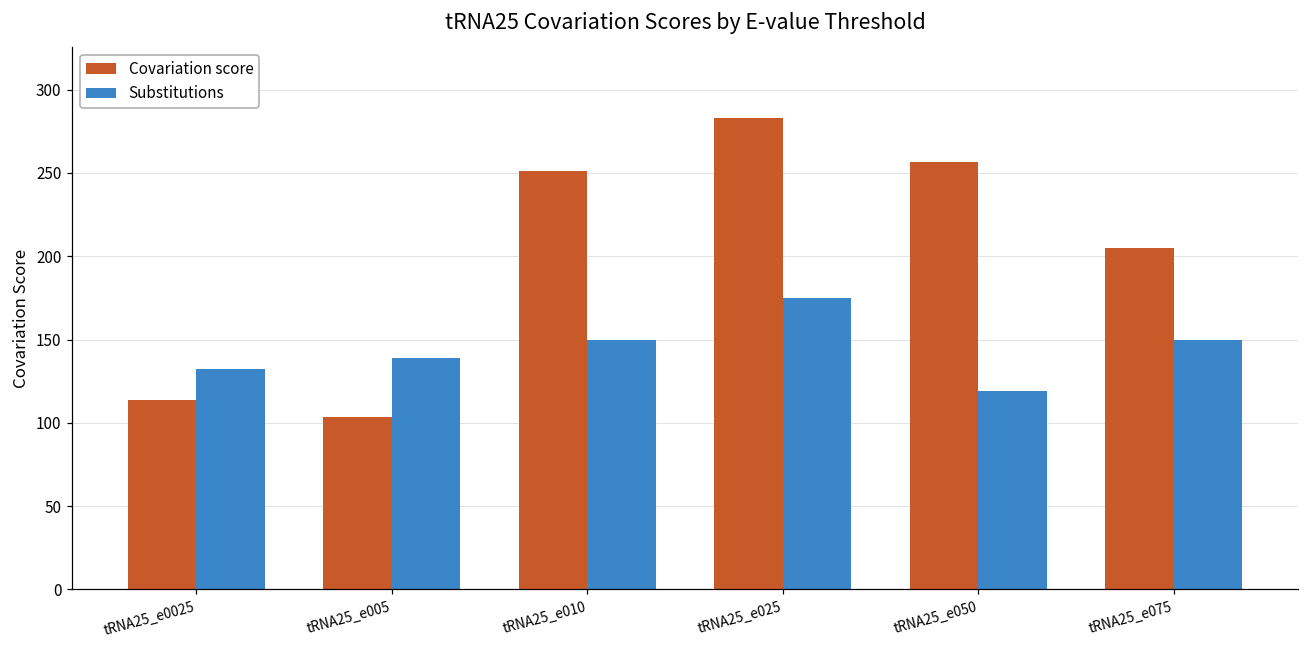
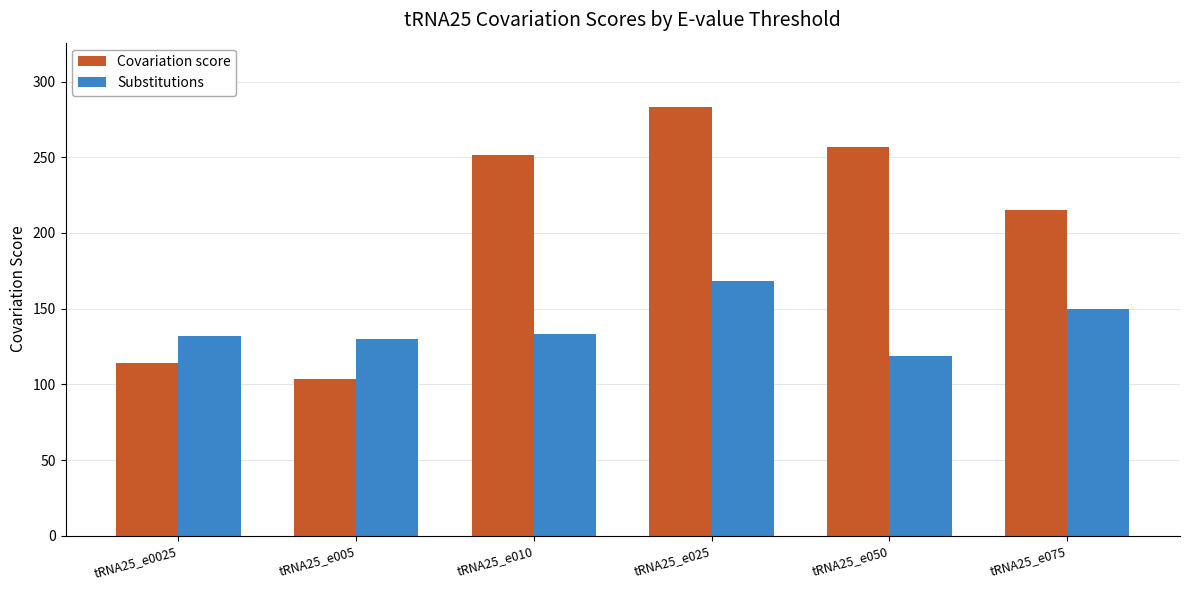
Substitutions, tRNA25_e005: 139 -> 130
Substitutions, tRNA25_e010: 150 -> 133
Substitutions, tRNA25_e025: 175 -> 168
Covariation score, tRNA25_e075: 205 -> 215
